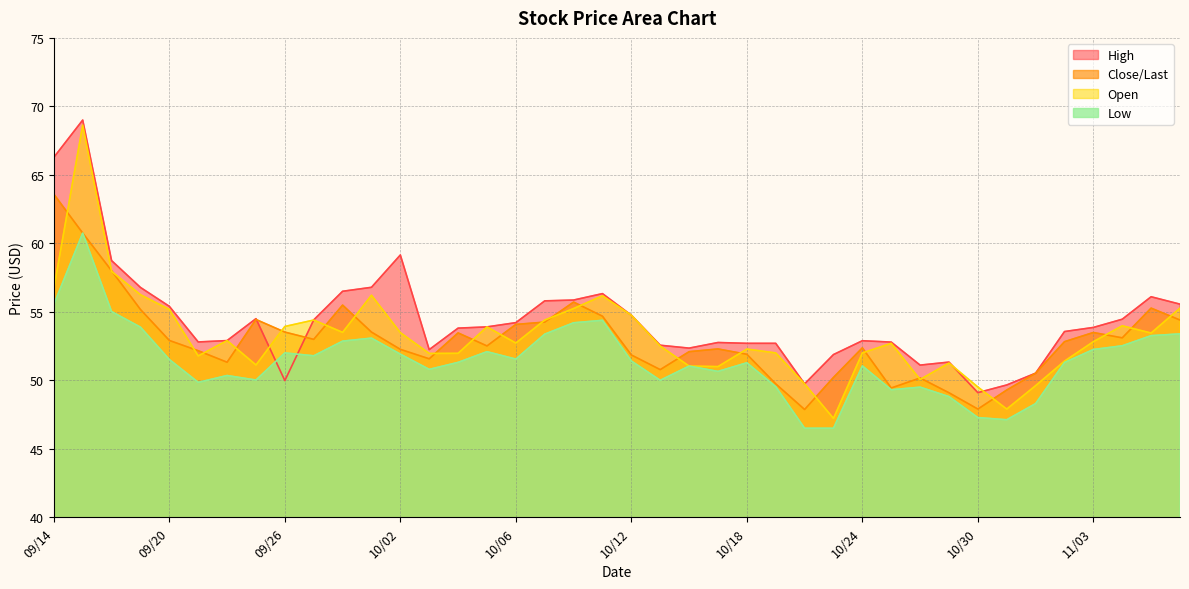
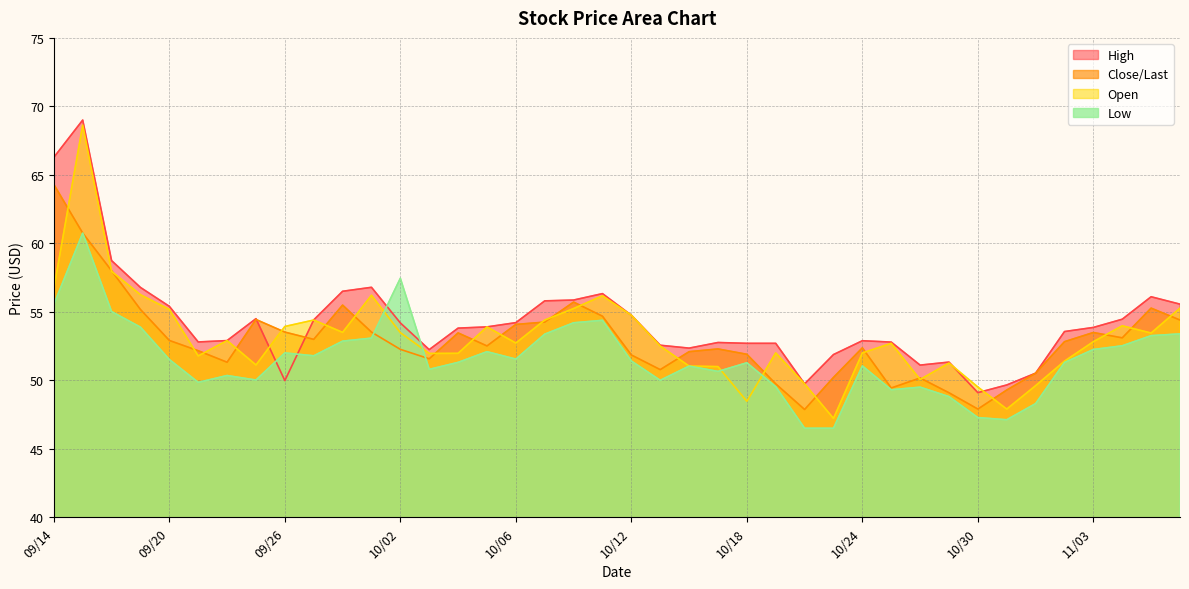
Close/Last, 09/14: 63.6 -> 64.3
High, 10/02: 59.2 -> 54.2
Low, 10/02: 51.9 -> 57.5
Open, 10/18: 52.3 -> 48.5
